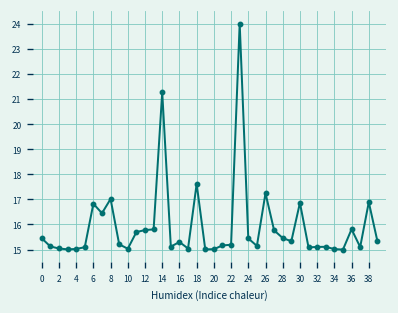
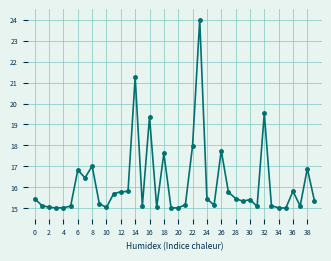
16: 15.3 -> 19.4
22: 15.2 -> 18.0
26: 17.2 -> 17.8
30: 16.9 -> 15.4
32: 15.1 -> 19.5
